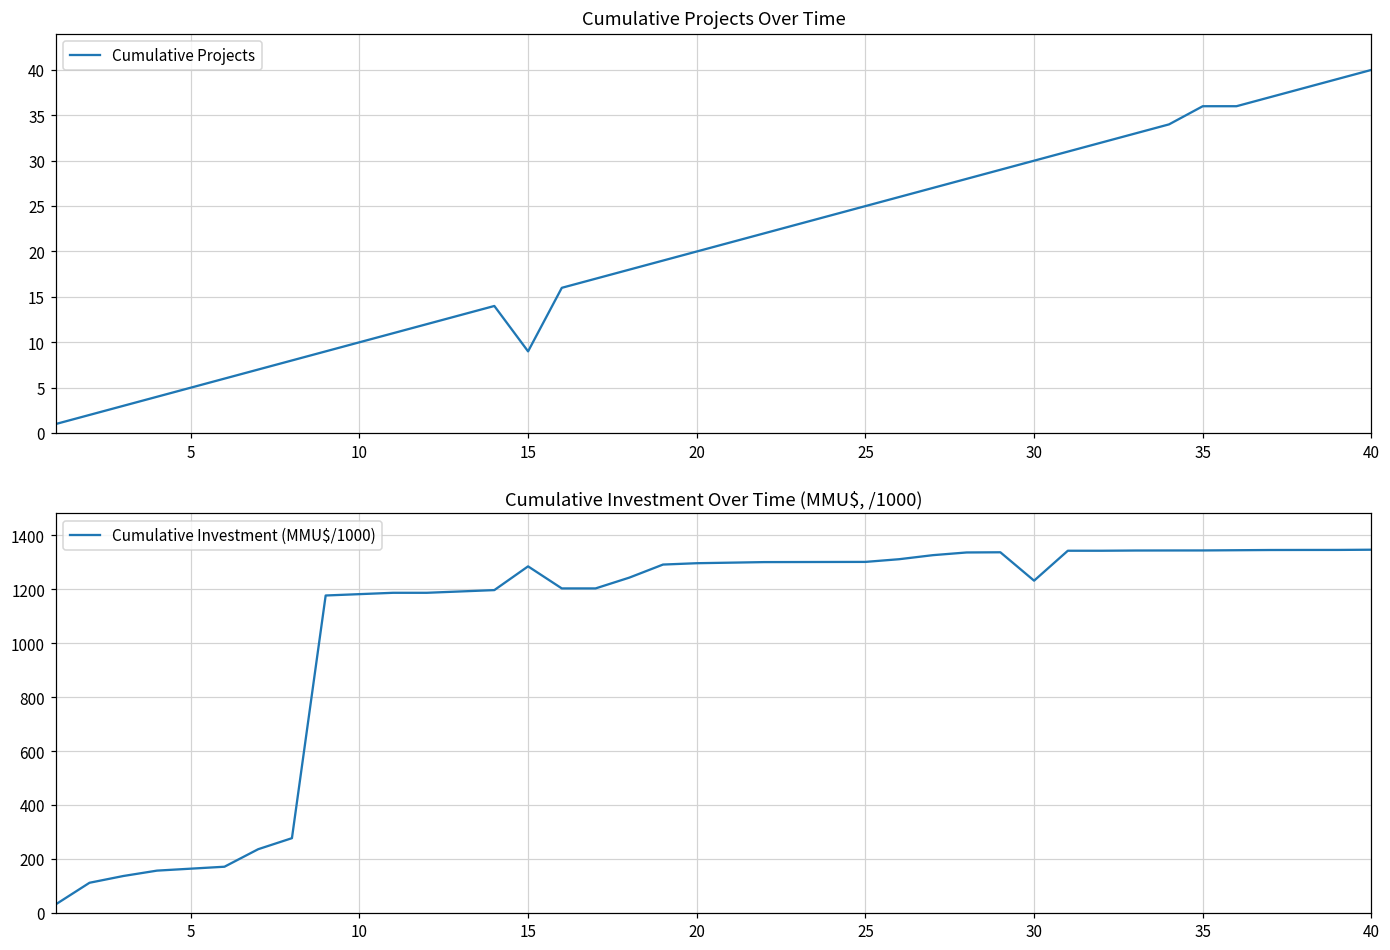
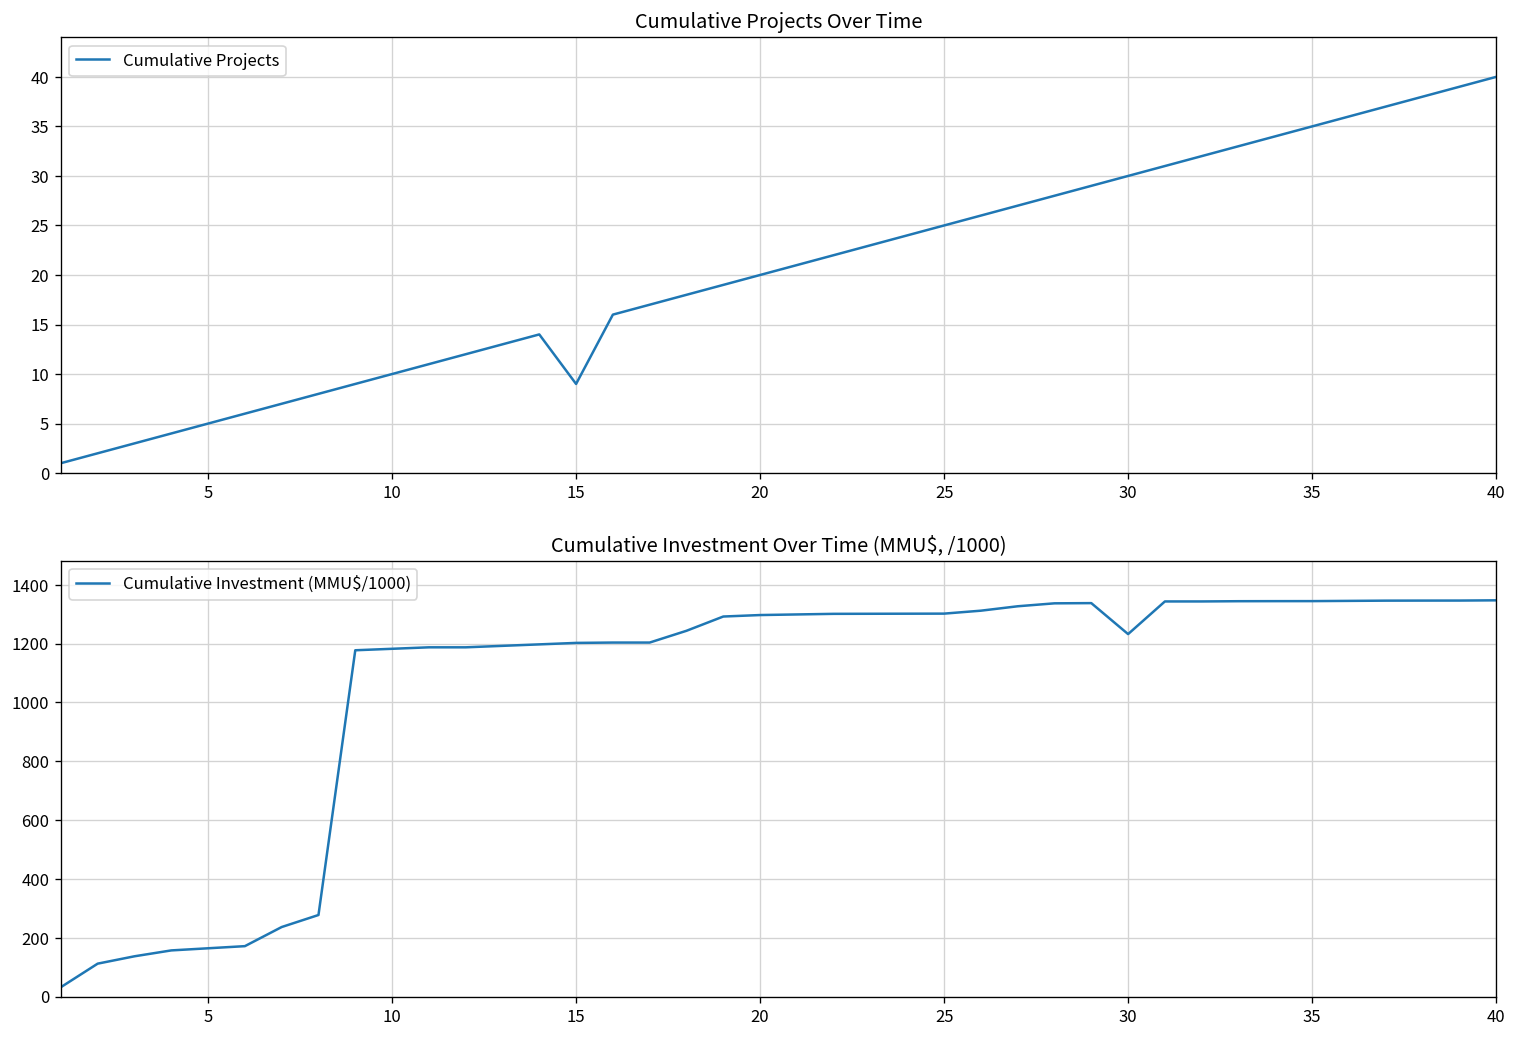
Cumulative Projects Over Time, 35: 36 -> 35
Cumulative Investment Over Time (MMU$, /1000), 15: 1290 -> 1200
